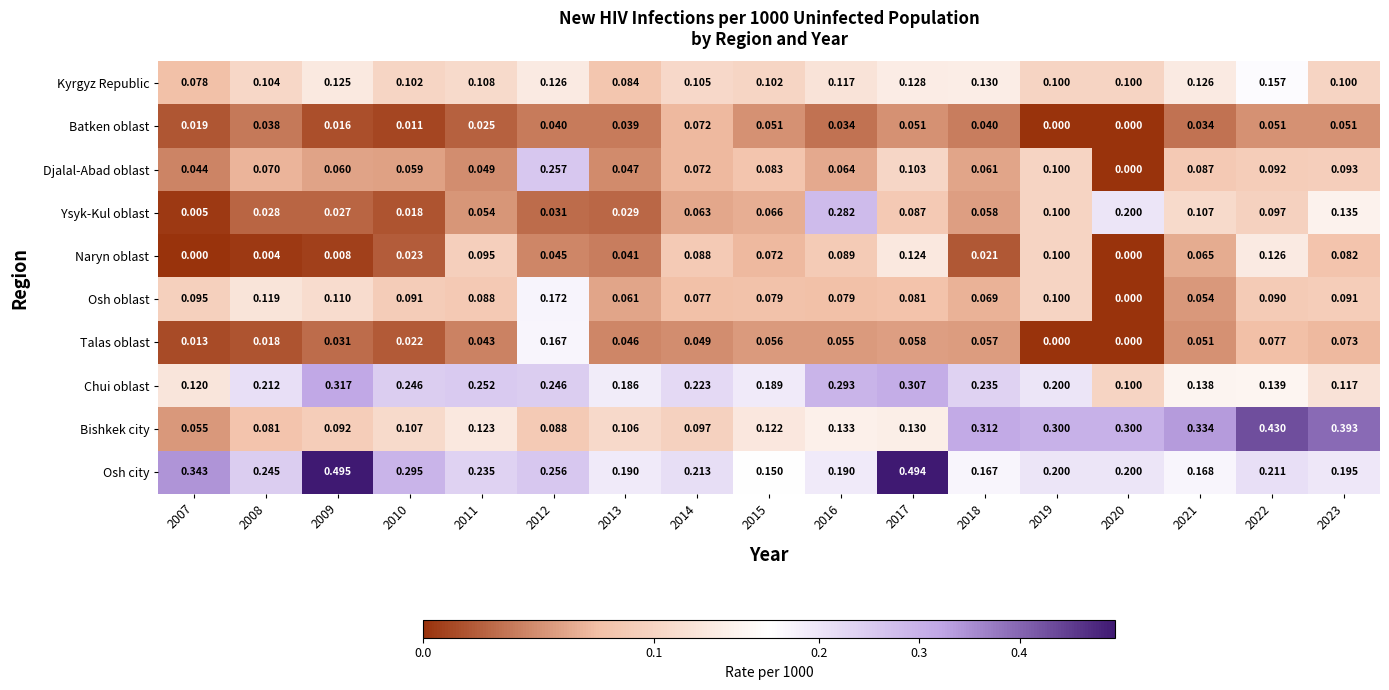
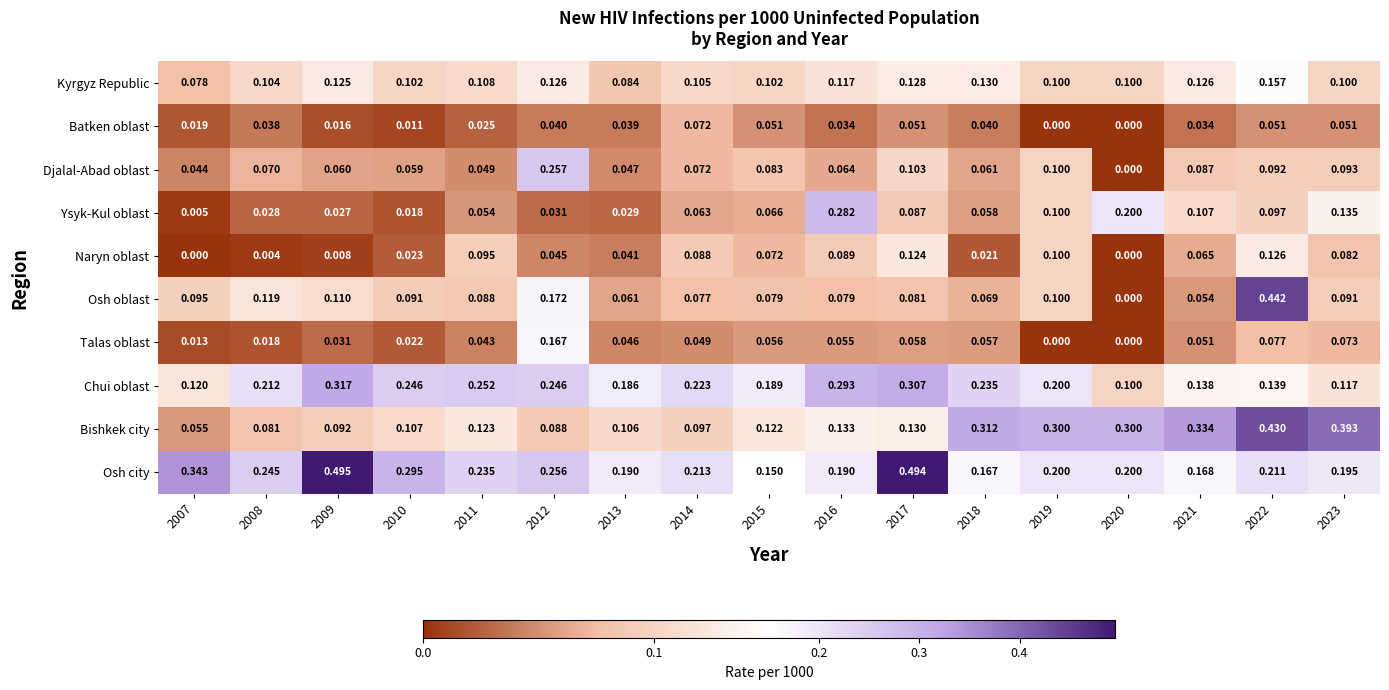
Osh oblast, 2022: 0.090 -> 0.442
